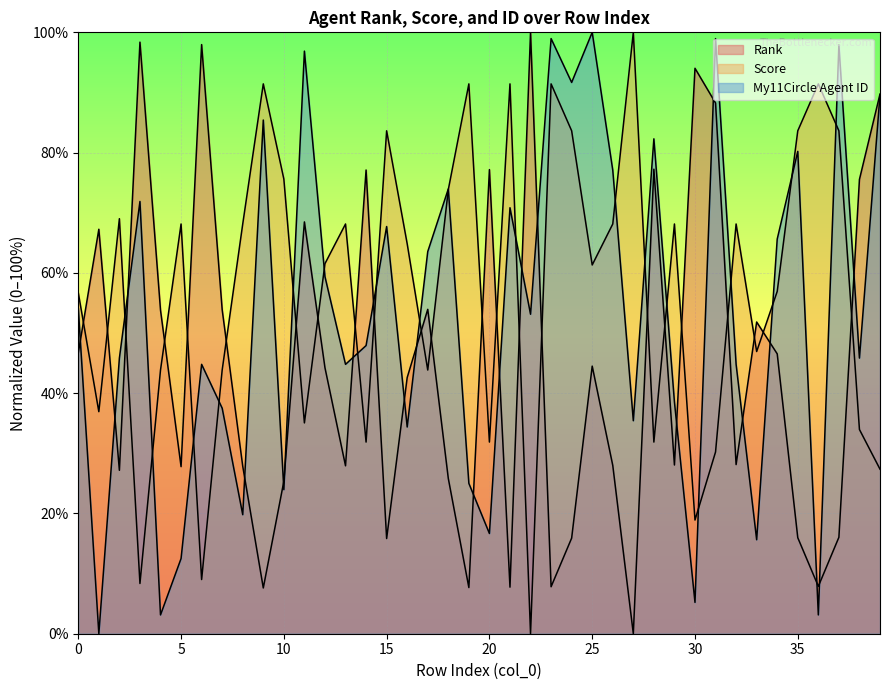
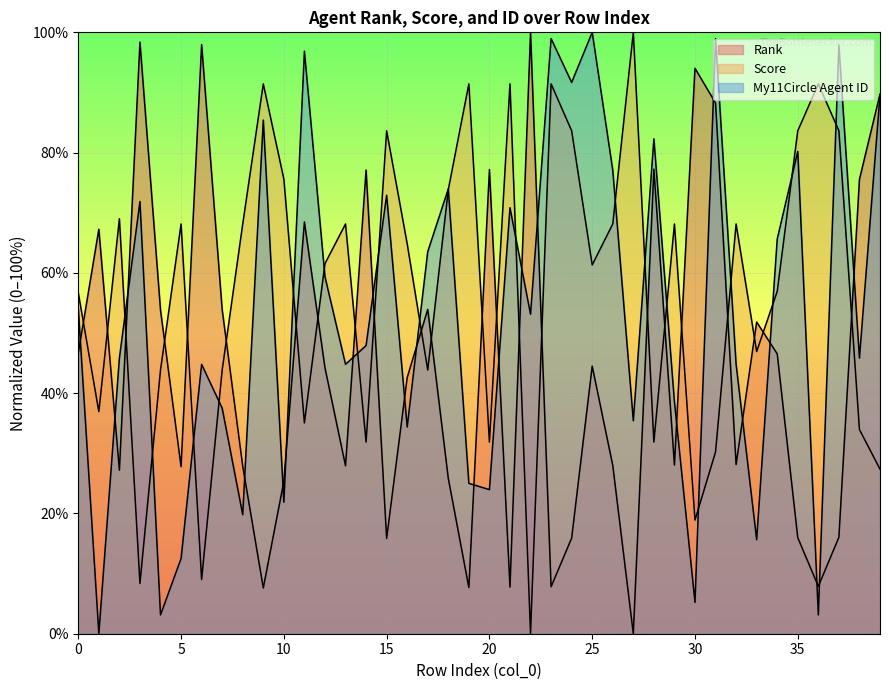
My11Circle Agent ID, 10: 24% -> 22%
My11Circle Agent ID, 15: 68% -> 73%
My11Circle Agent ID, 20: 17% -> 24%
